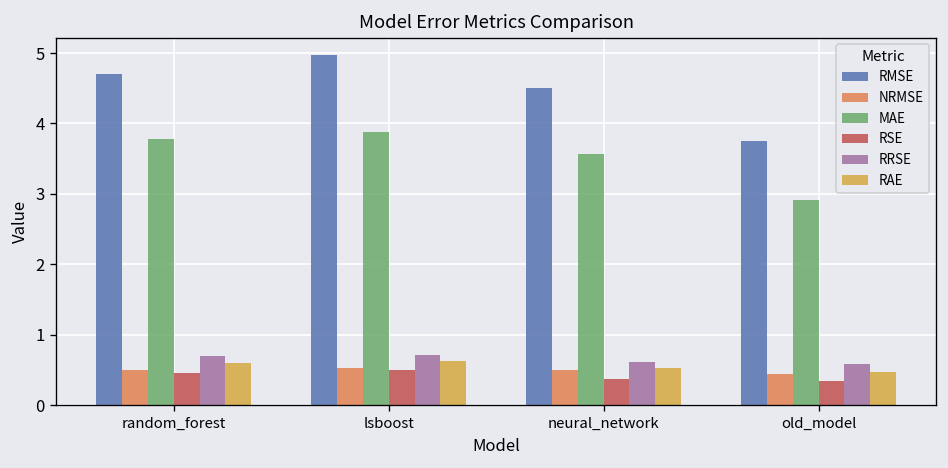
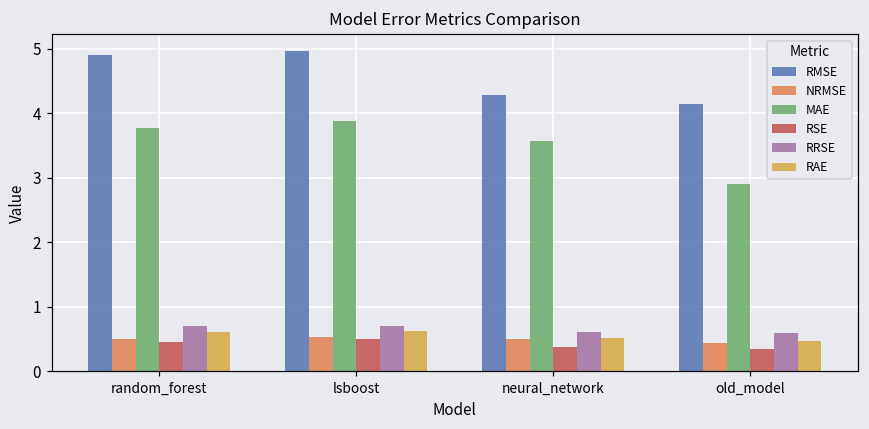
RMSE, random_forest: 4.7 -> 4.9
RMSE, neural_network: 4.5 -> 4.3
RMSE, old_model: 3.8 -> 4.1
